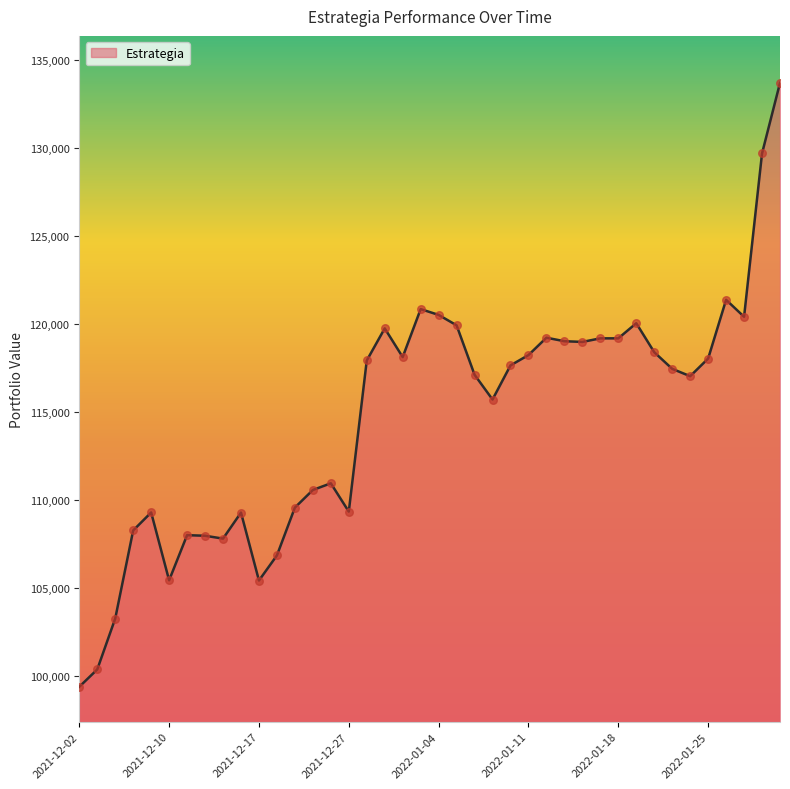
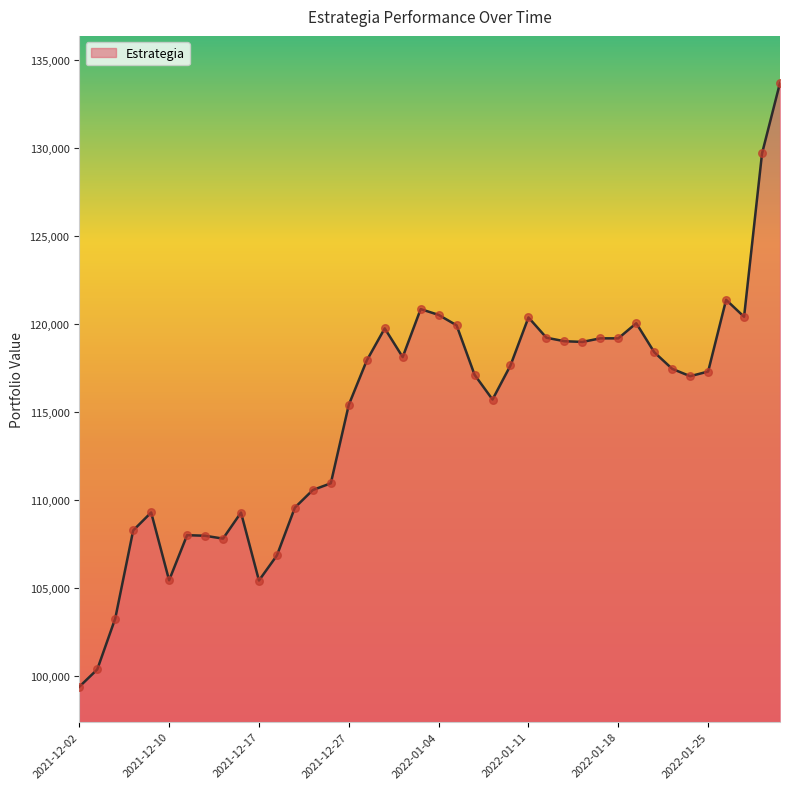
2021-12-27: 109,300 -> 115,400
2022-01-11: 118,200 -> 120,400
2022-01-25: 118,000 -> 117,300
